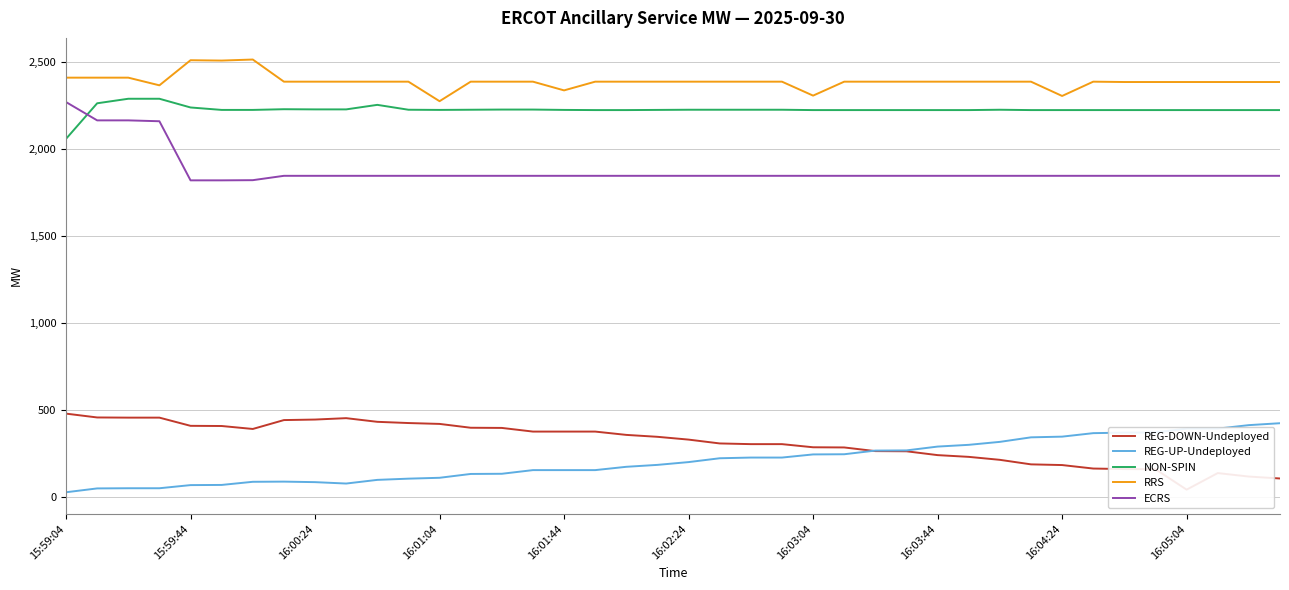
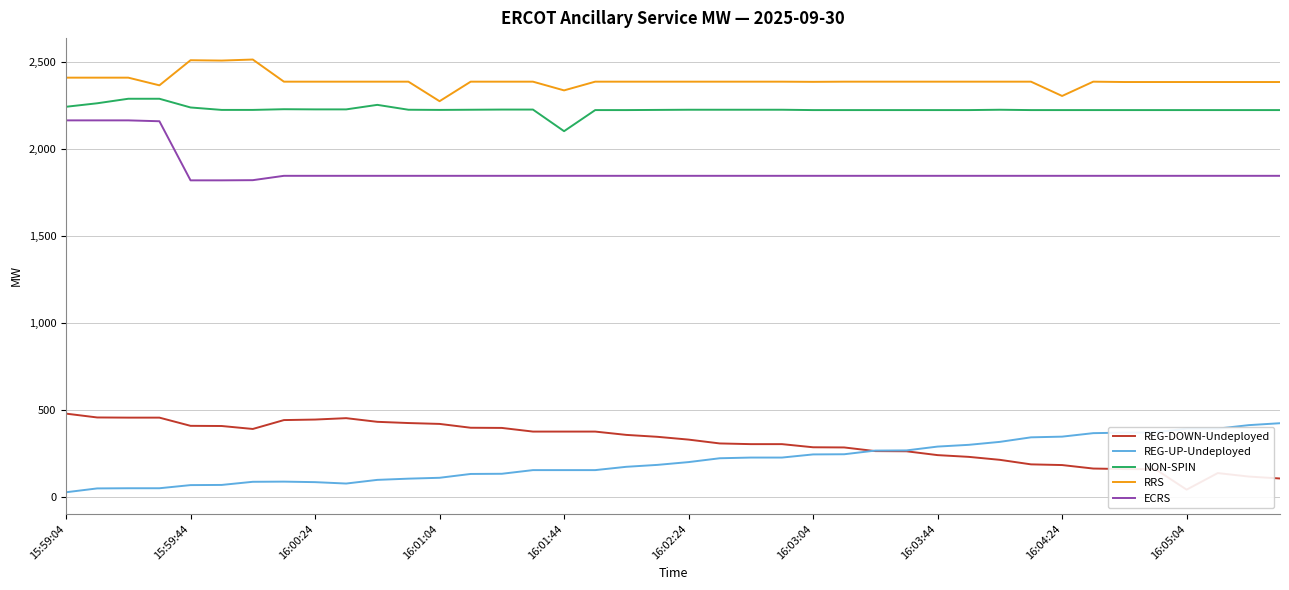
NON-SPIN, 15:59:04: 2,060 -> 2,240
ECRS, 15:59:04: 2,270 -> 2,160
NON-SPIN, 16:01:44: 2,220 -> 2,100
RRS, 16:03:04: 2,310 -> 2,380
